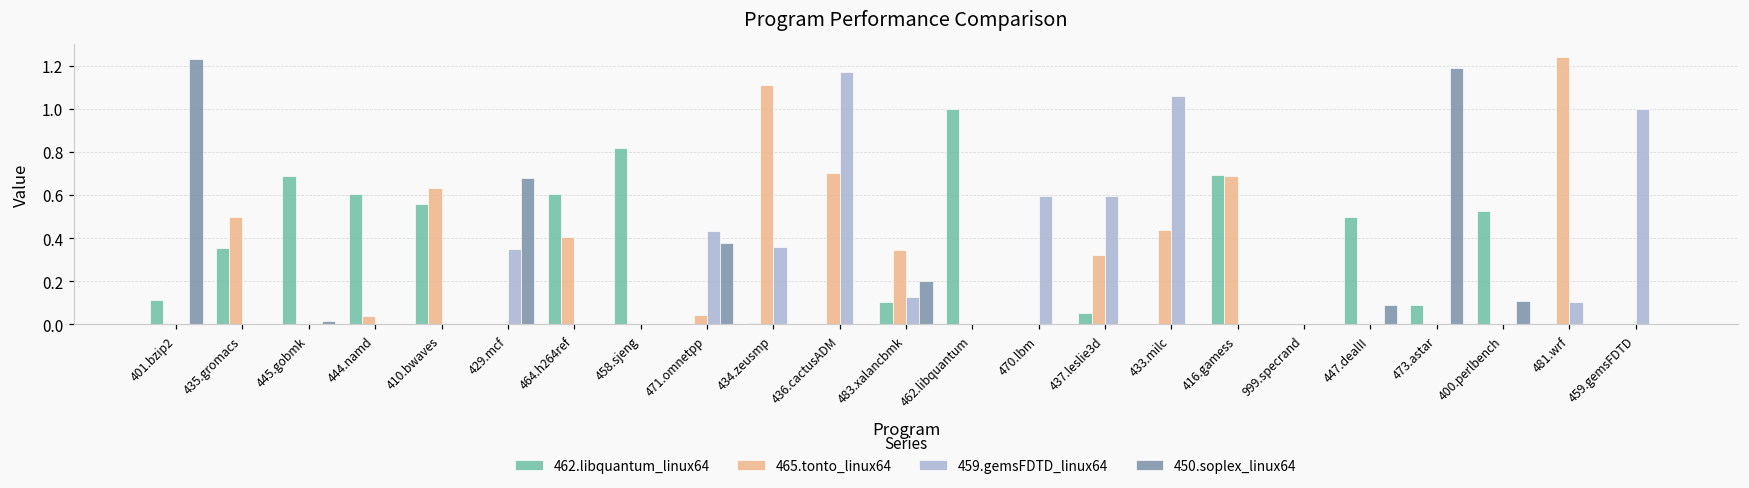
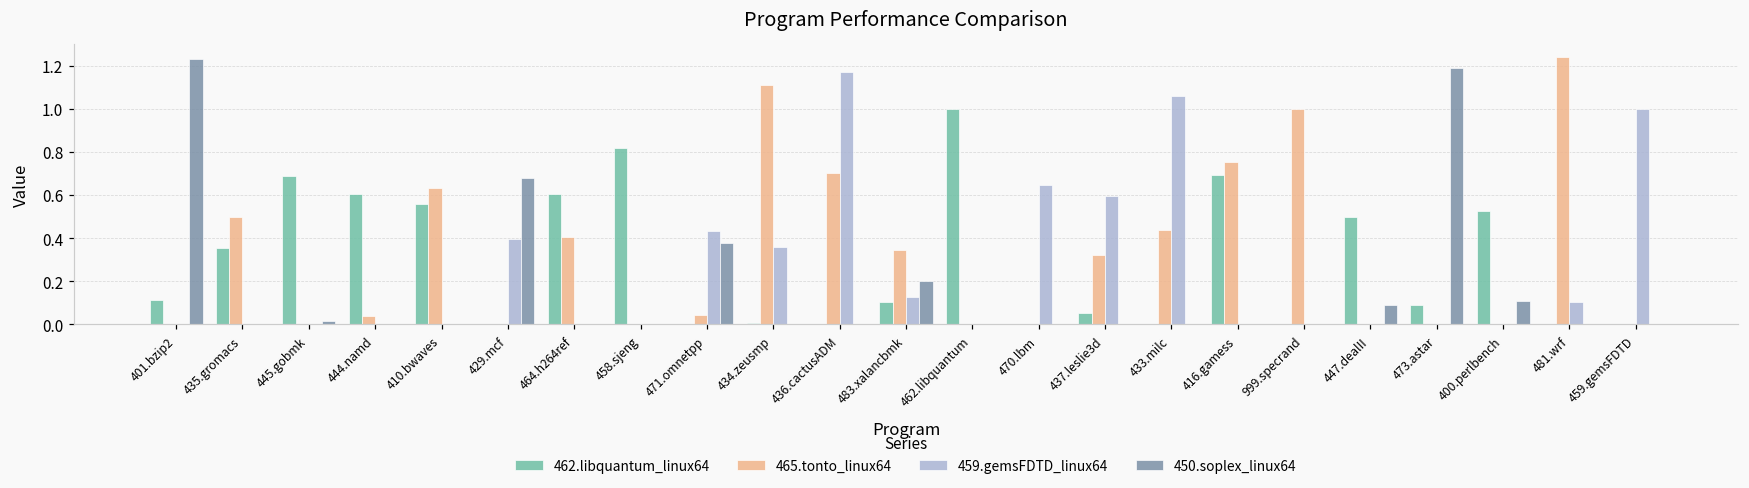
459.gemsFDTD_linux64, 429.mcf: 0.35 -> 0.40
459.gemsFDTD_linux64, 470.lbm: 0.59 -> 0.65
465.tonto_linux64, 416.gamess: 0.69 -> 0.75
465.tonto_linux64, 999.specrand: 0 -> 1
